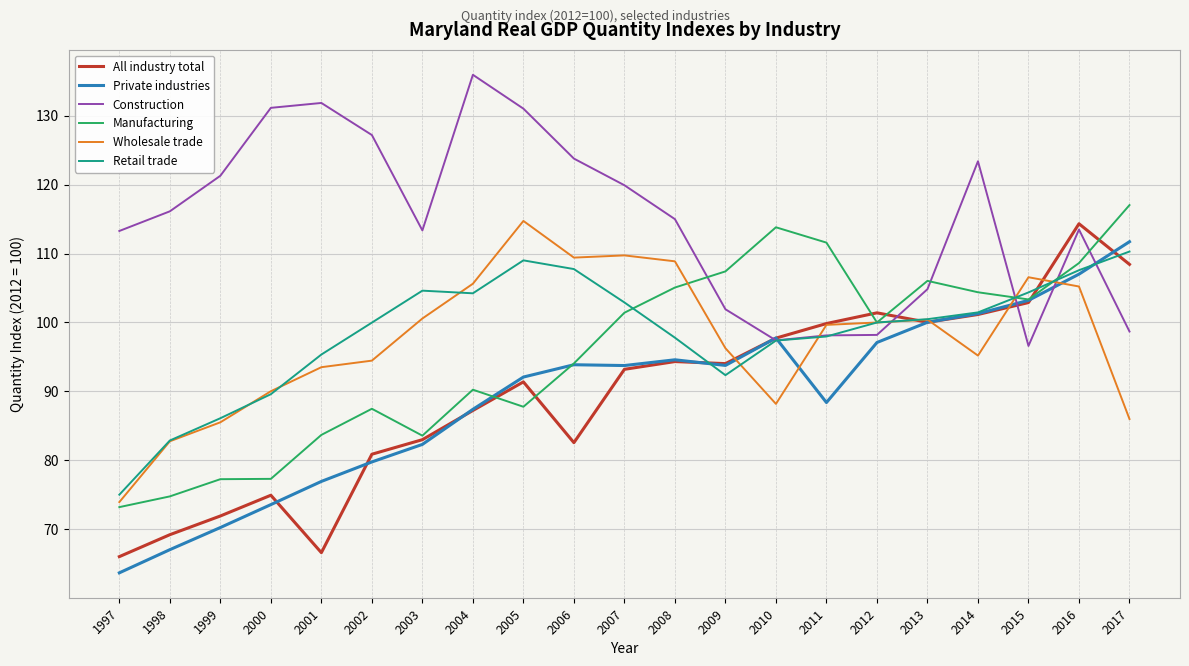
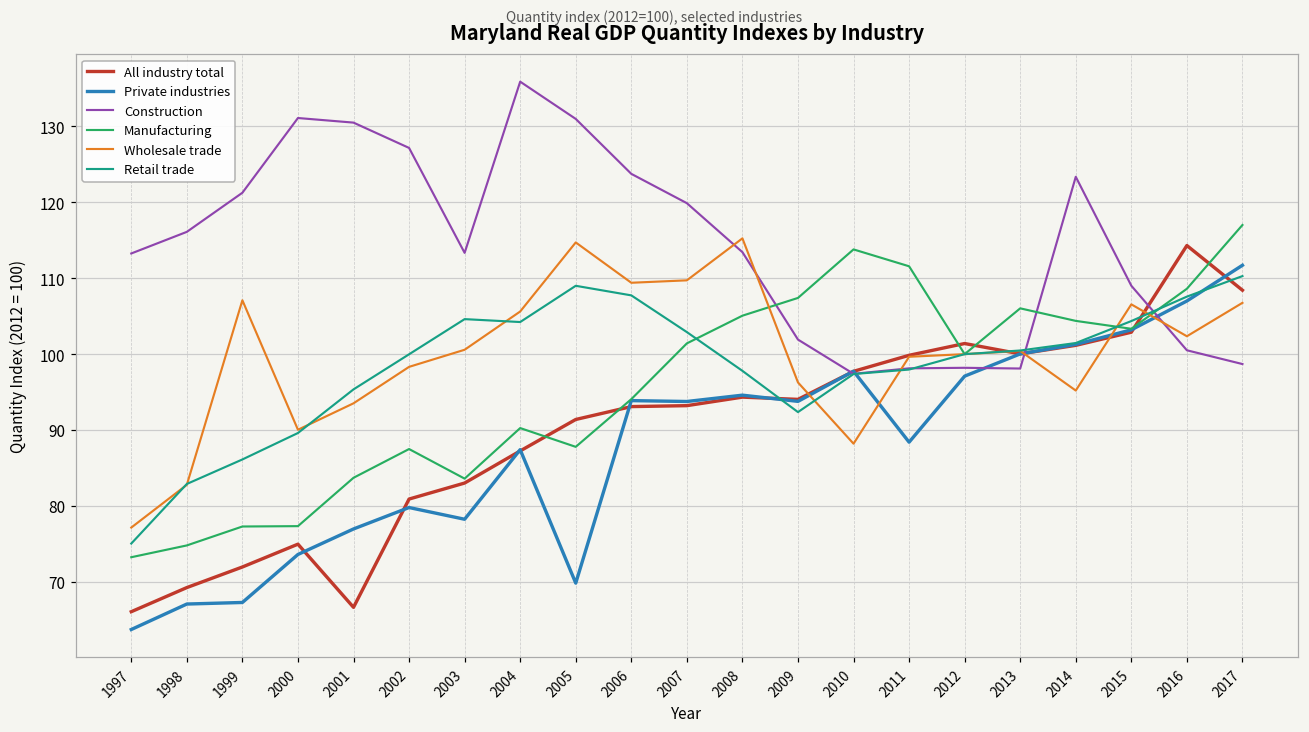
Wholesale trade, 1997: 74 -> 77
Private industries, 1999: 70 -> 67
Wholesale trade, 1999: 86 -> 107
Construction, 2001: 132 -> 131
Wholesale trade, 2002: 94 -> 98
Private industries, 2003: 82 -> 78
Private industries, 2005: 92 -> 70
All industry total, 2006: 83 -> 93
Construction, 2008: 115 -> 113
Wholesale trade, 2008: 109 -> 115
Construction, 2013: 105 -> 98
Construction, 2015: 97 -> 109
Construction, 2016: 113 -> 101
Wholesale trade, 2016: 105 -> 102
Wholesale trade, 2017: 86 -> 107
